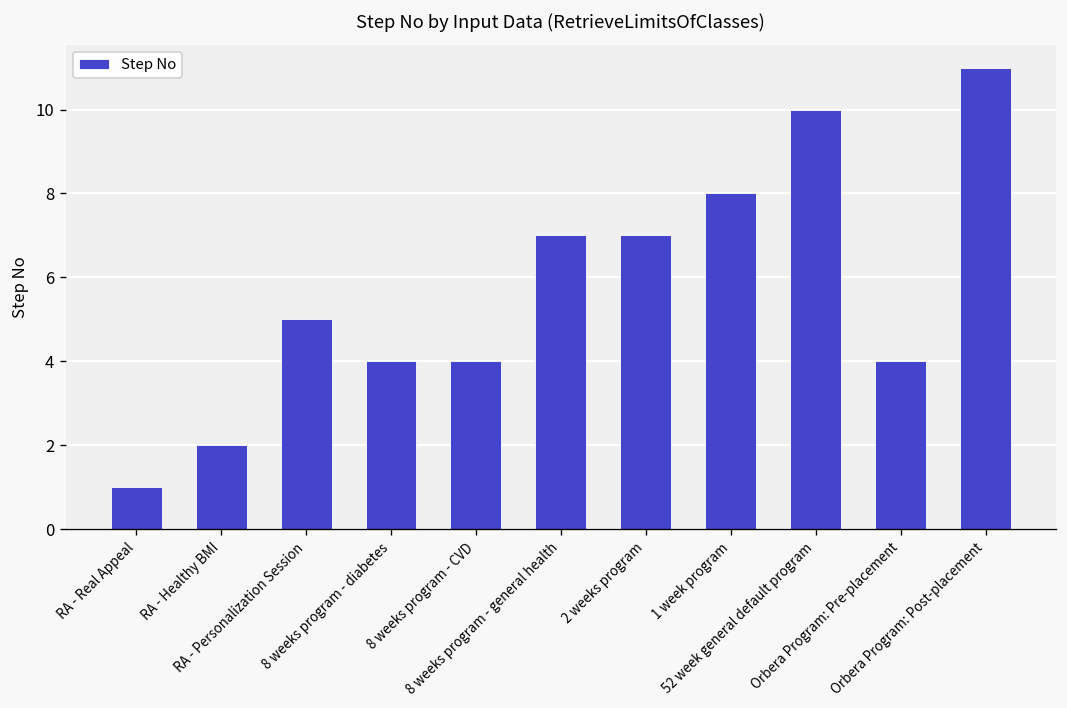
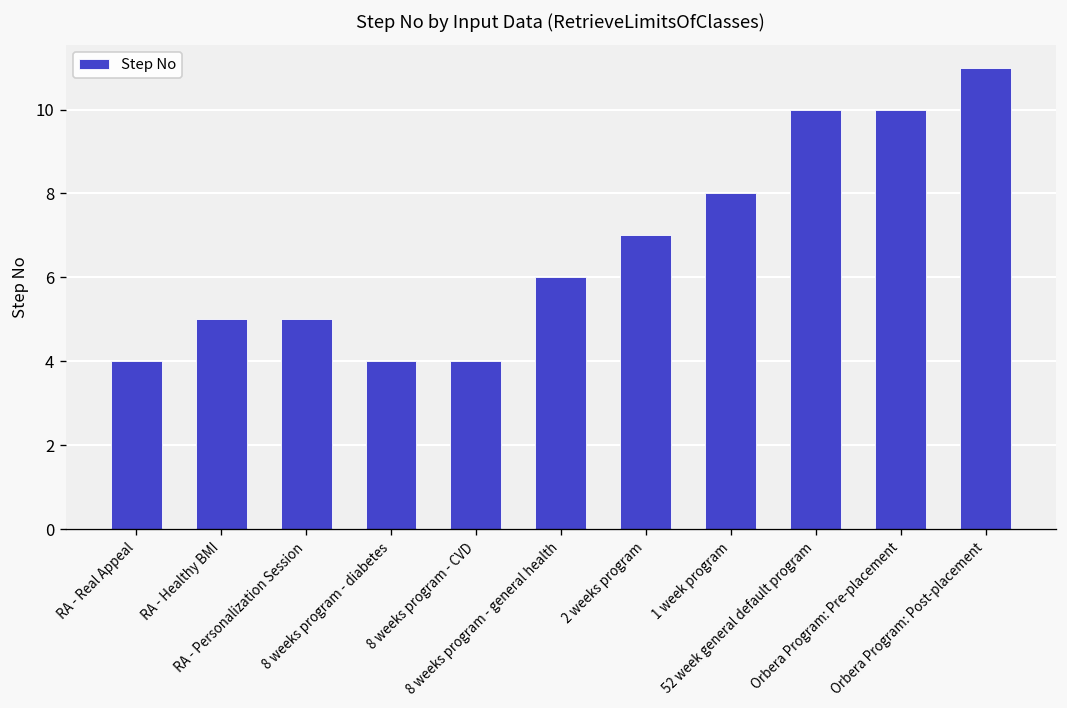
RA - Real Appeal: 1 -> 4
RA - Healthy BMI: 2 -> 5
8 weeks program - general health: 7 -> 6
Orbera Program: Pre-placement: 4 -> 10
